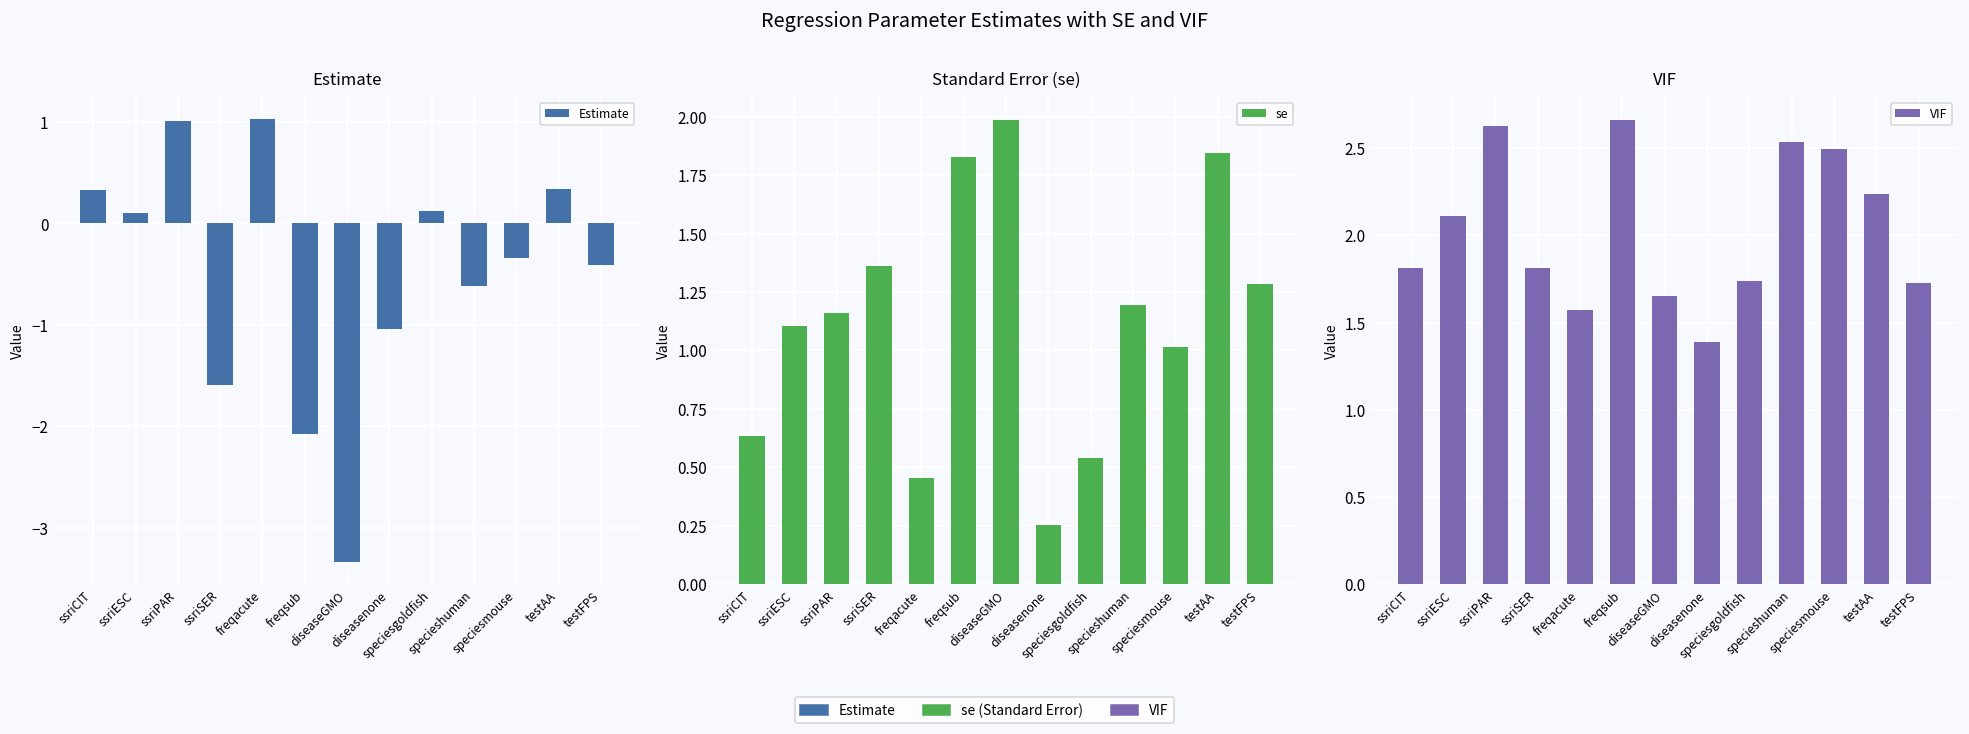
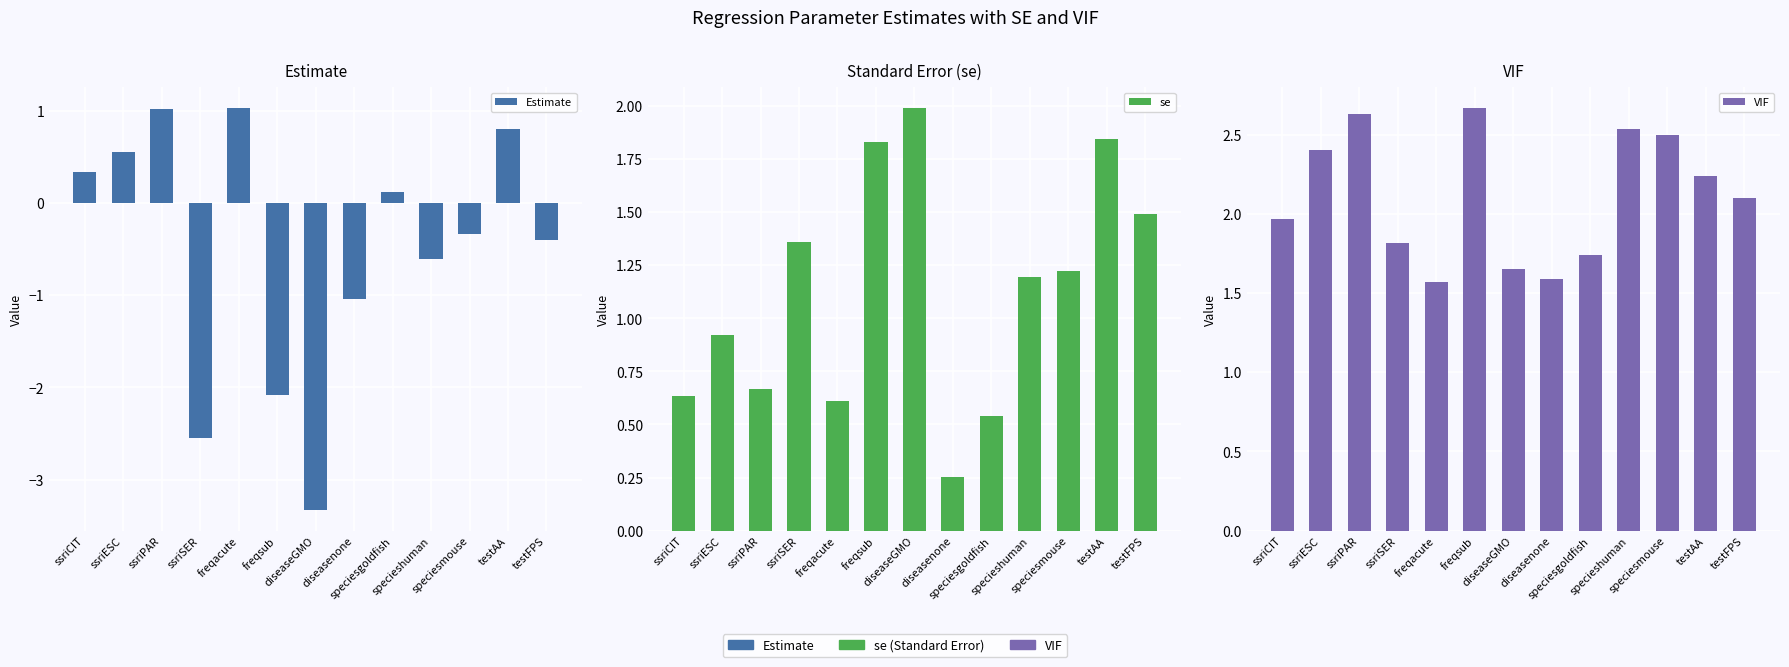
Estimate, ssriESC: 0.1 -> 0.6
Estimate, ssriSER: -1.6 -> -2.6
Estimate, testAA: 0.3 -> 0.8
Standard Error (se), ssriESC: 1.10 -> 0.92
Standard Error (se), ssriPAR: 1.16 -> 0.67
Standard Error (se), freqacute: 0.45 -> 0.61
Standard Error (se), speciesmouse: 1.02 -> 1.22
Standard Error (se), testFPS: 1.28 -> 1.49
VIF, ssriCIT: 1.81 -> 1.97
VIF, ssriESC: 2.11 -> 2.40
VIF, diseasenone: 1.39 -> 1.59
VIF, testFPS: 1.73 -> 2.10
